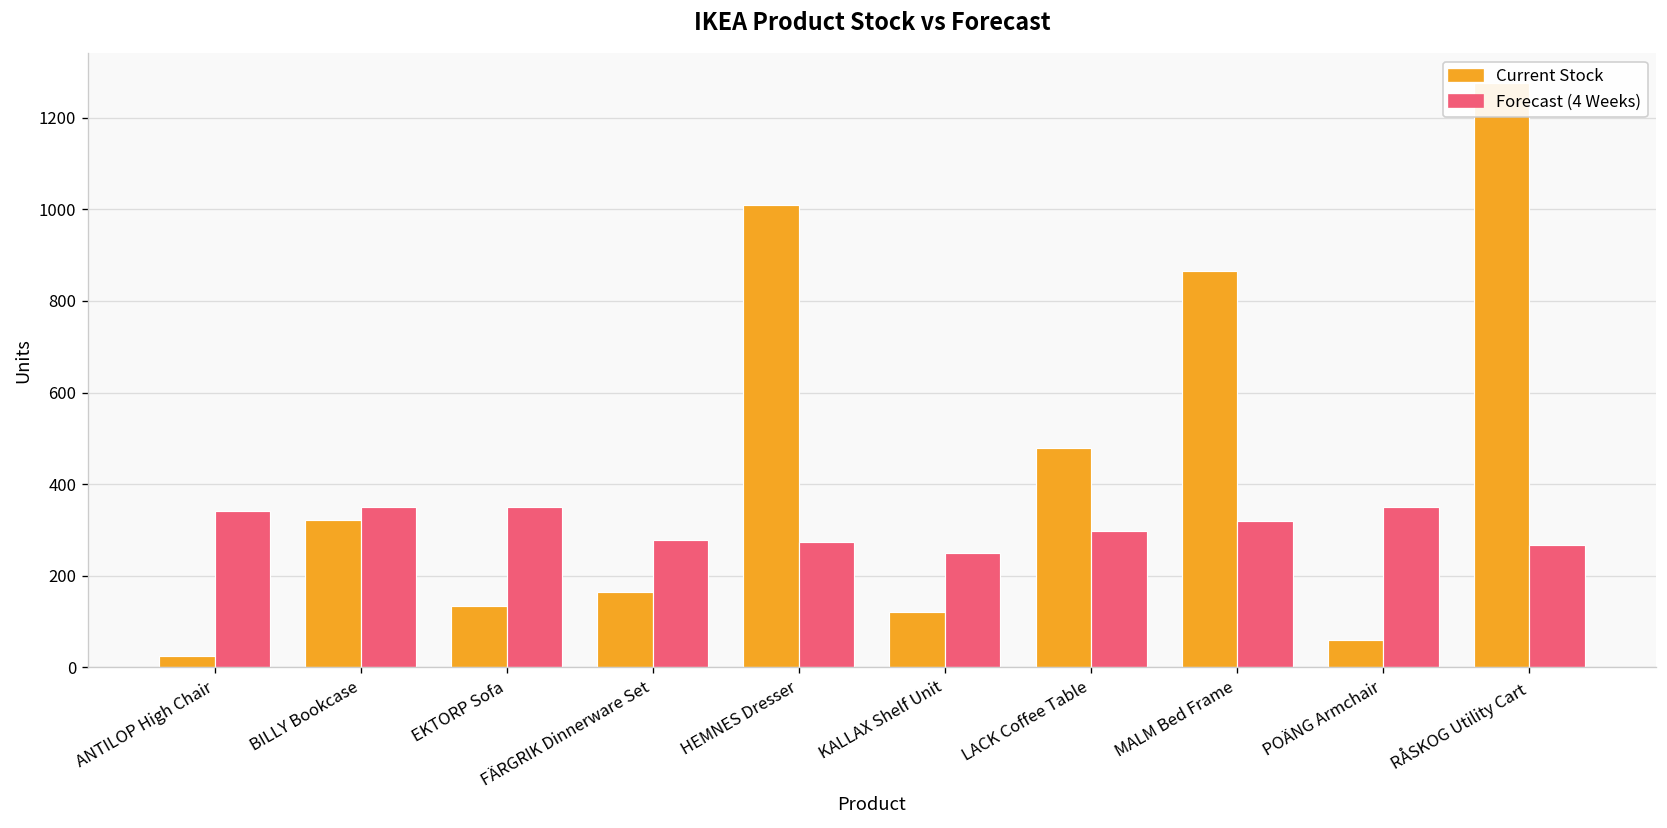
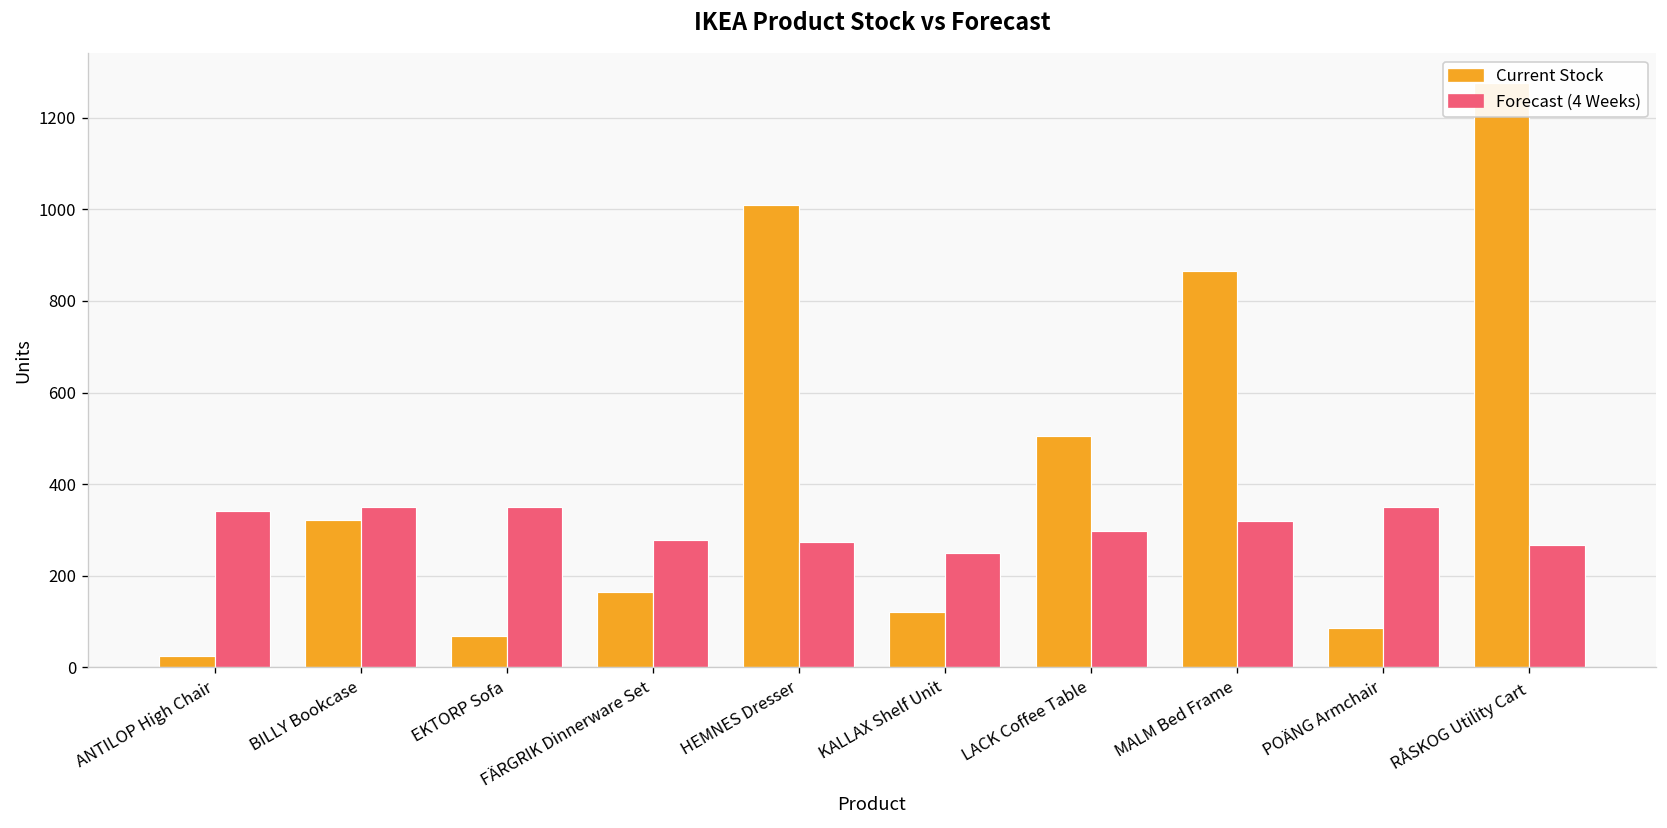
Current Stock, EKTORP Sofa: 140 -> 70
Current Stock, LACK Coffee Table: 480 -> 510
Current Stock, POÄNG Armchair: 60 -> 90
